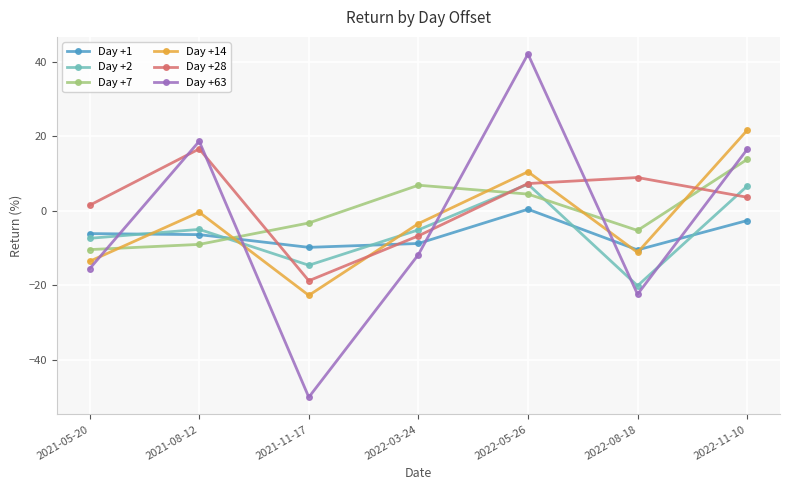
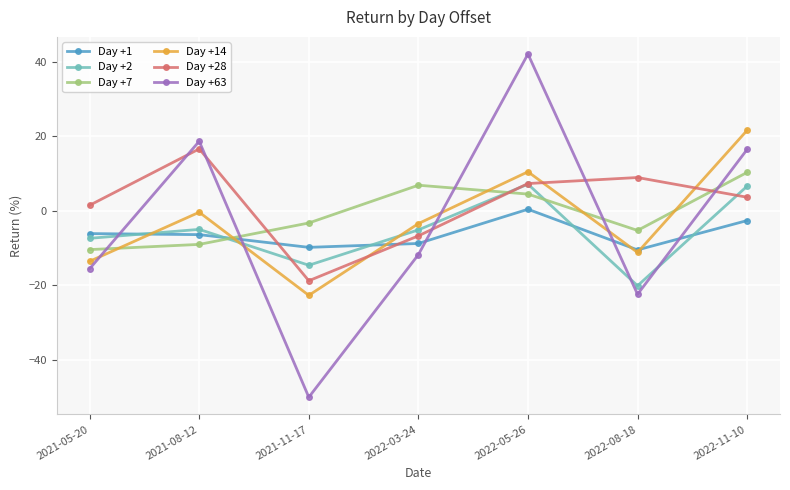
Day +7, 2022-11-10: 14 -> 10
